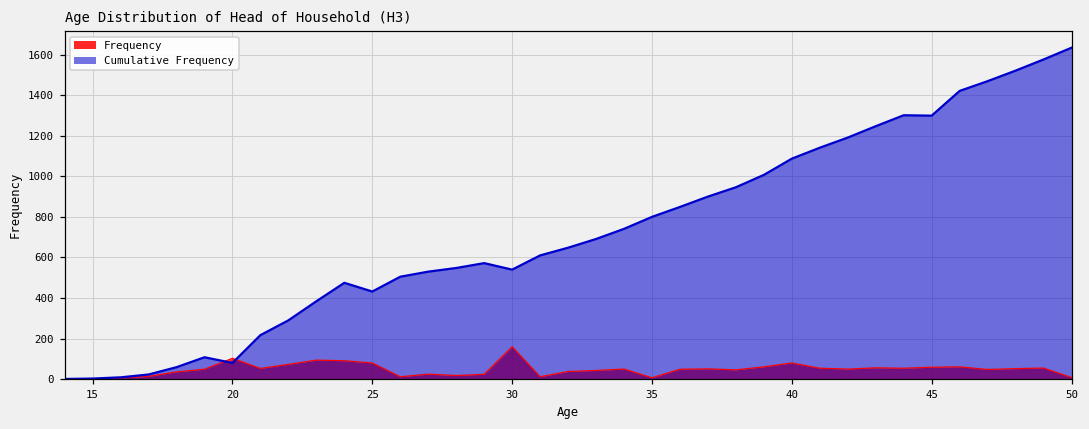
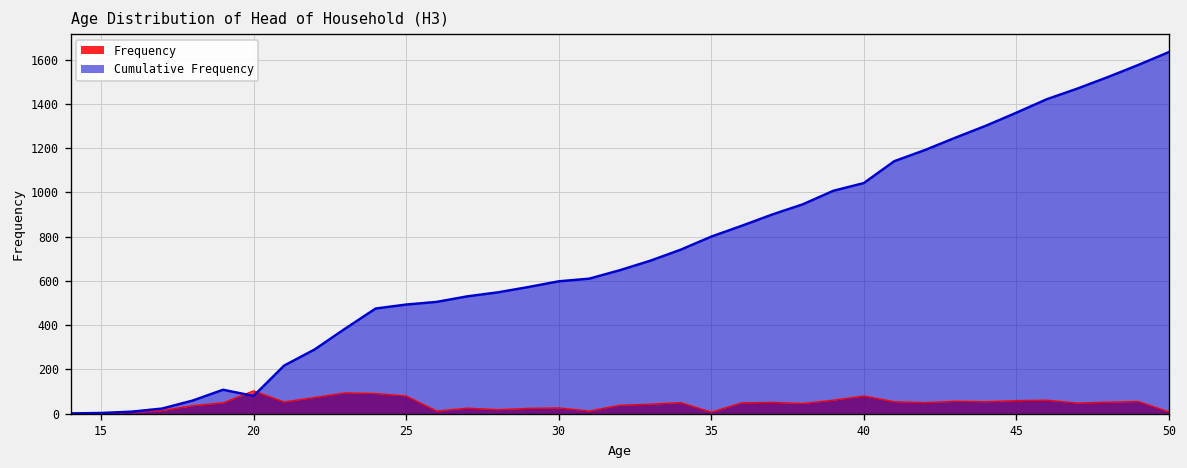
Cumulative Frequency, 25: 430 -> 490
Frequency, 30: 160 -> 30
Cumulative Frequency, 30: 540 -> 600
Cumulative Frequency, 40: 1090 -> 1040
Cumulative Frequency, 45: 1300 -> 1360
